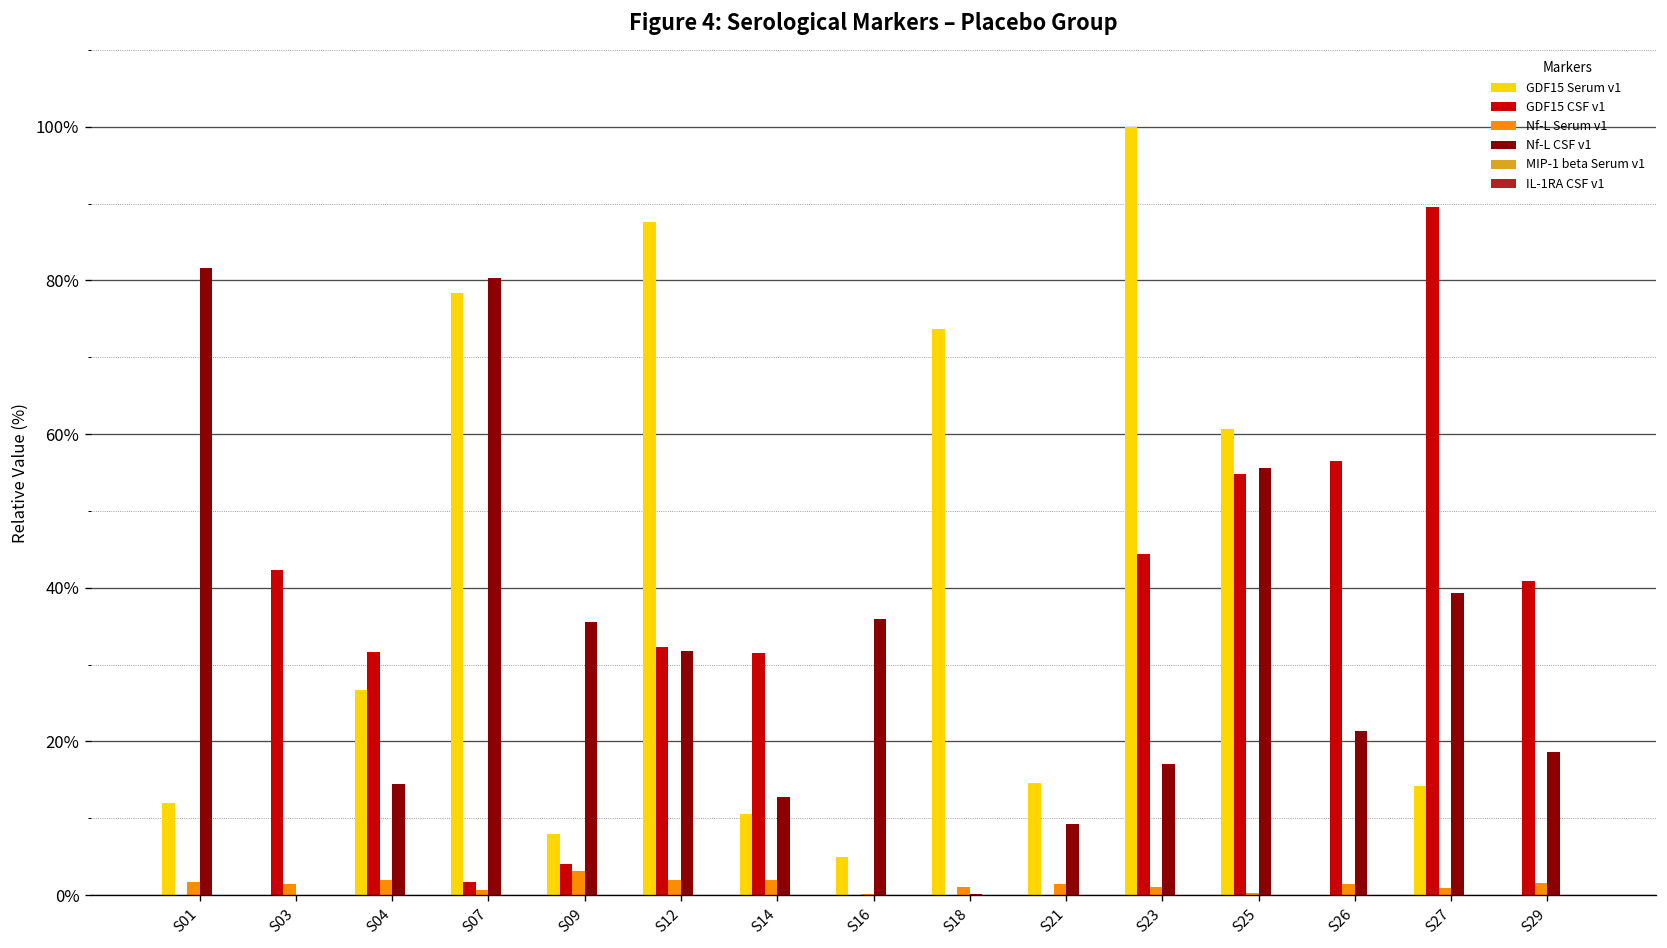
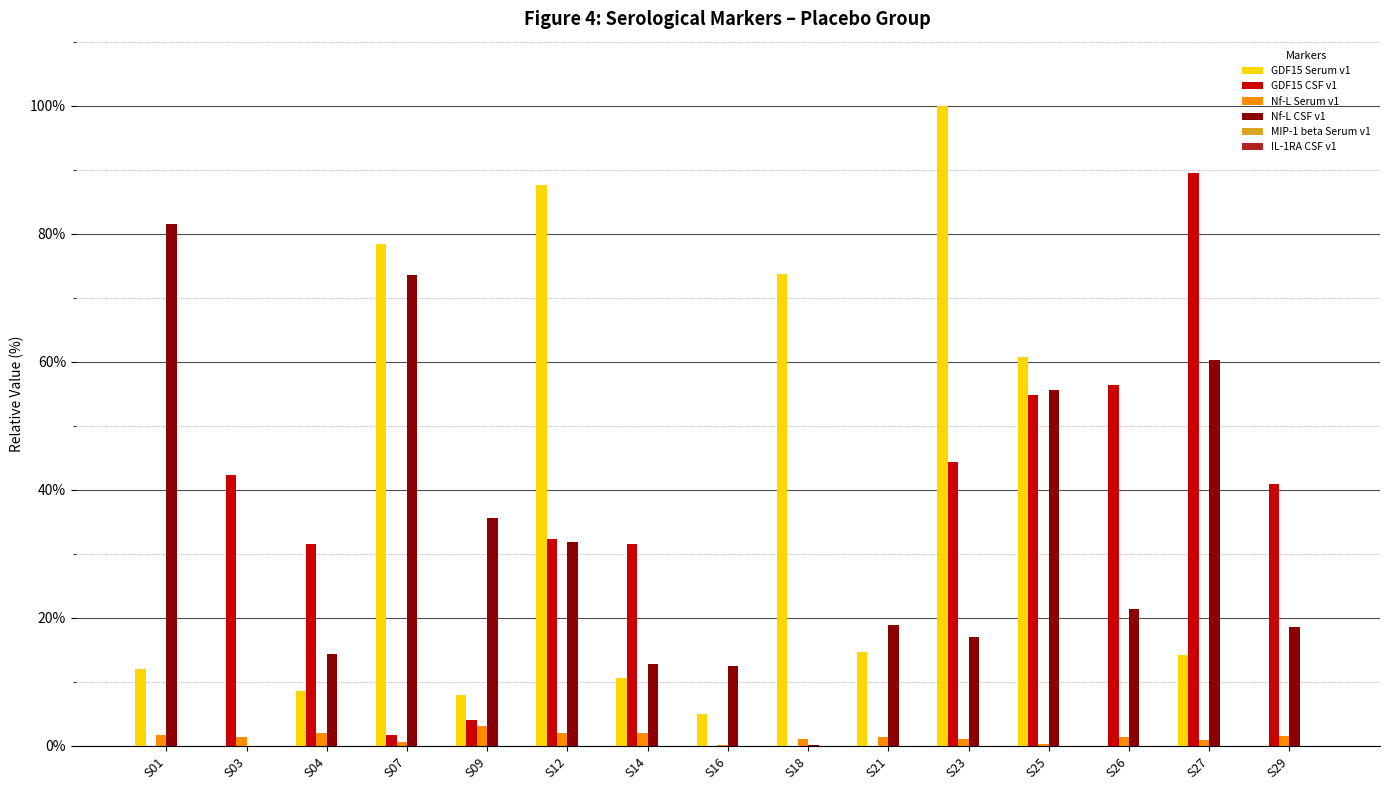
GDF15 Serum v1, S04: 27% -> 9%
Nf-L CSF v1, S07: 80% -> 74%
Nf-L CSF v1, S16: 36% -> 13%
Nf-L CSF v1, S21: 9% -> 19%
Nf-L CSF v1, S27: 39% -> 60%
